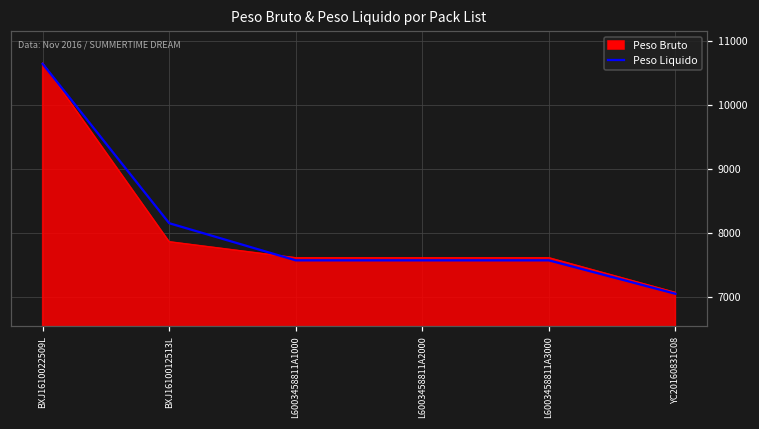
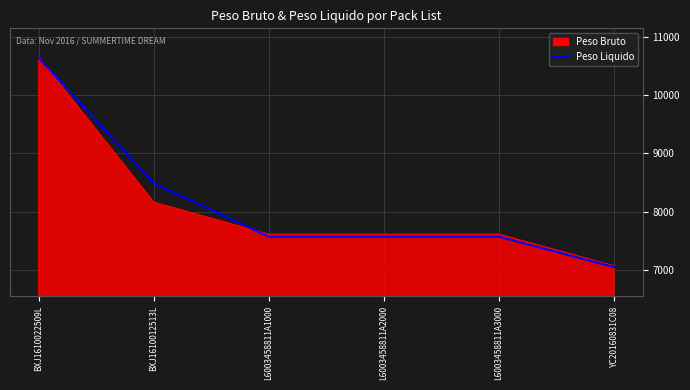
Peso Bruto, BXJ1610012513L: 7900 -> 8200
Peso Liquido, BXJ1610012513L: 8200 -> 8500
